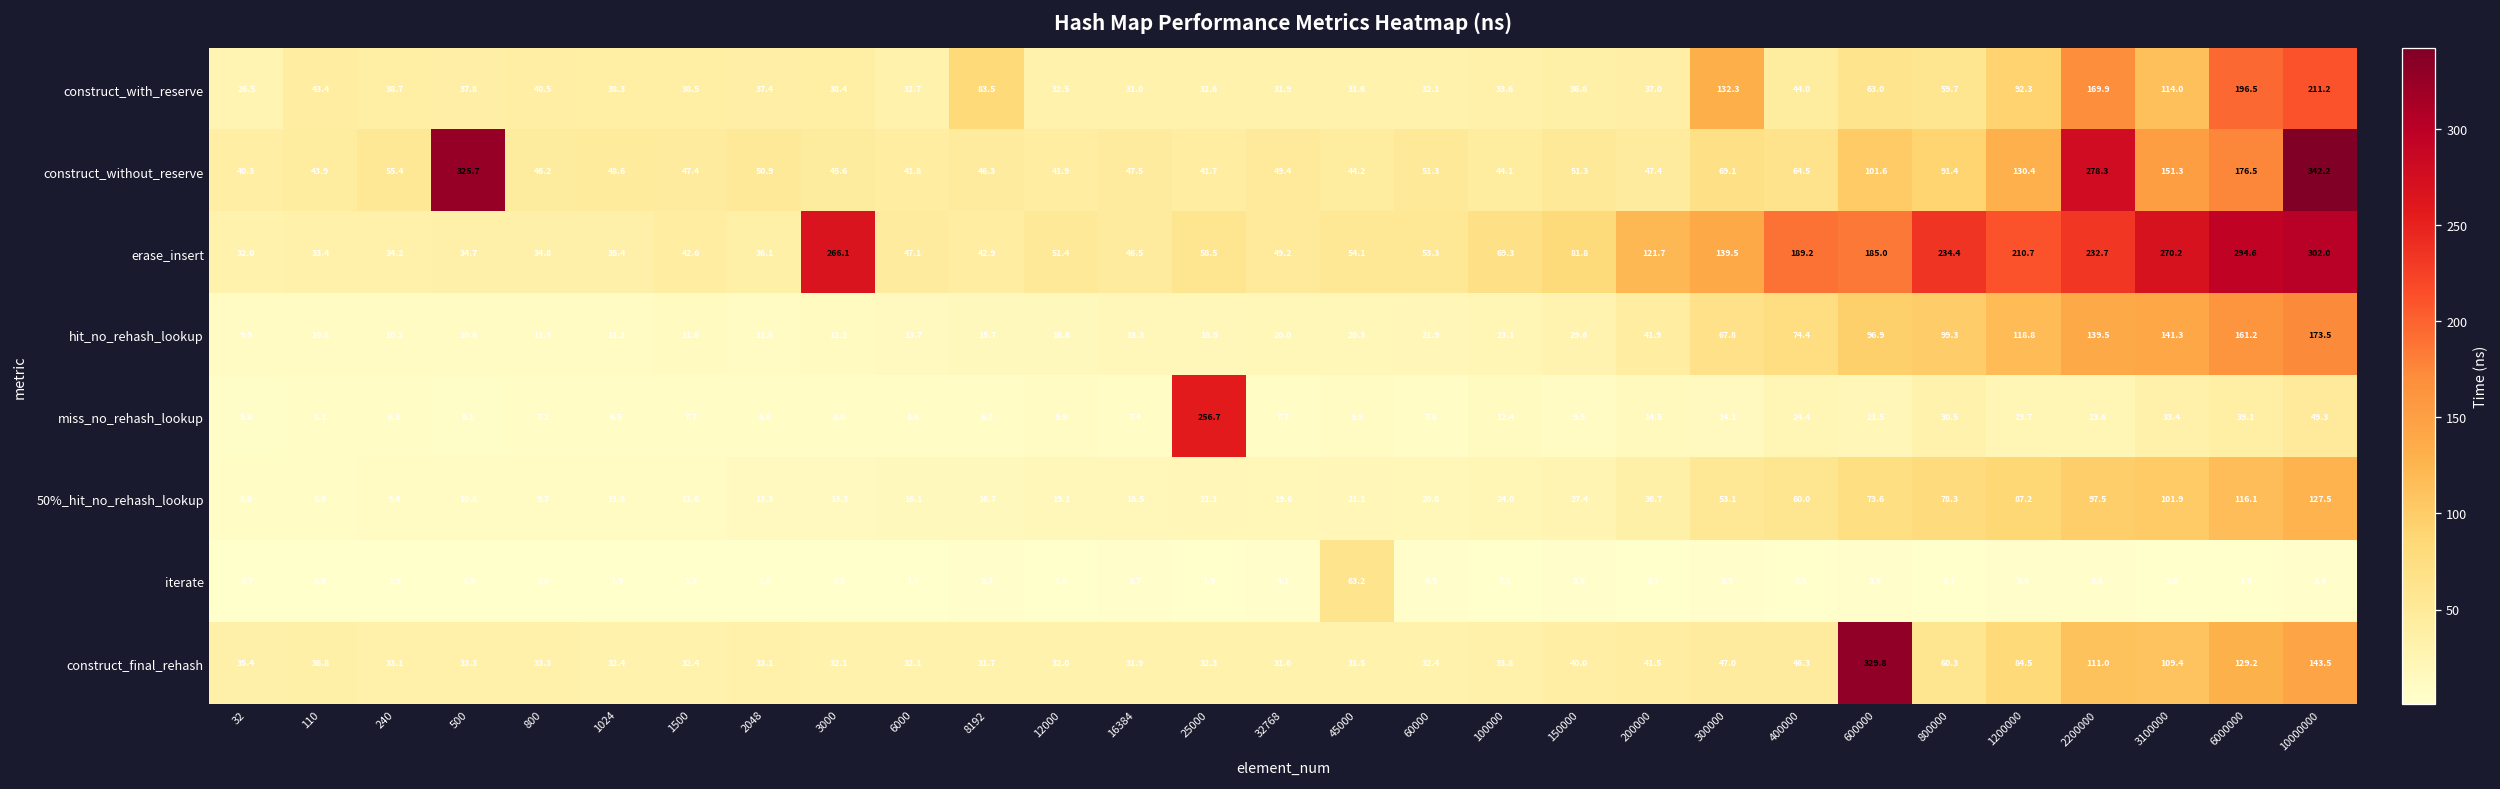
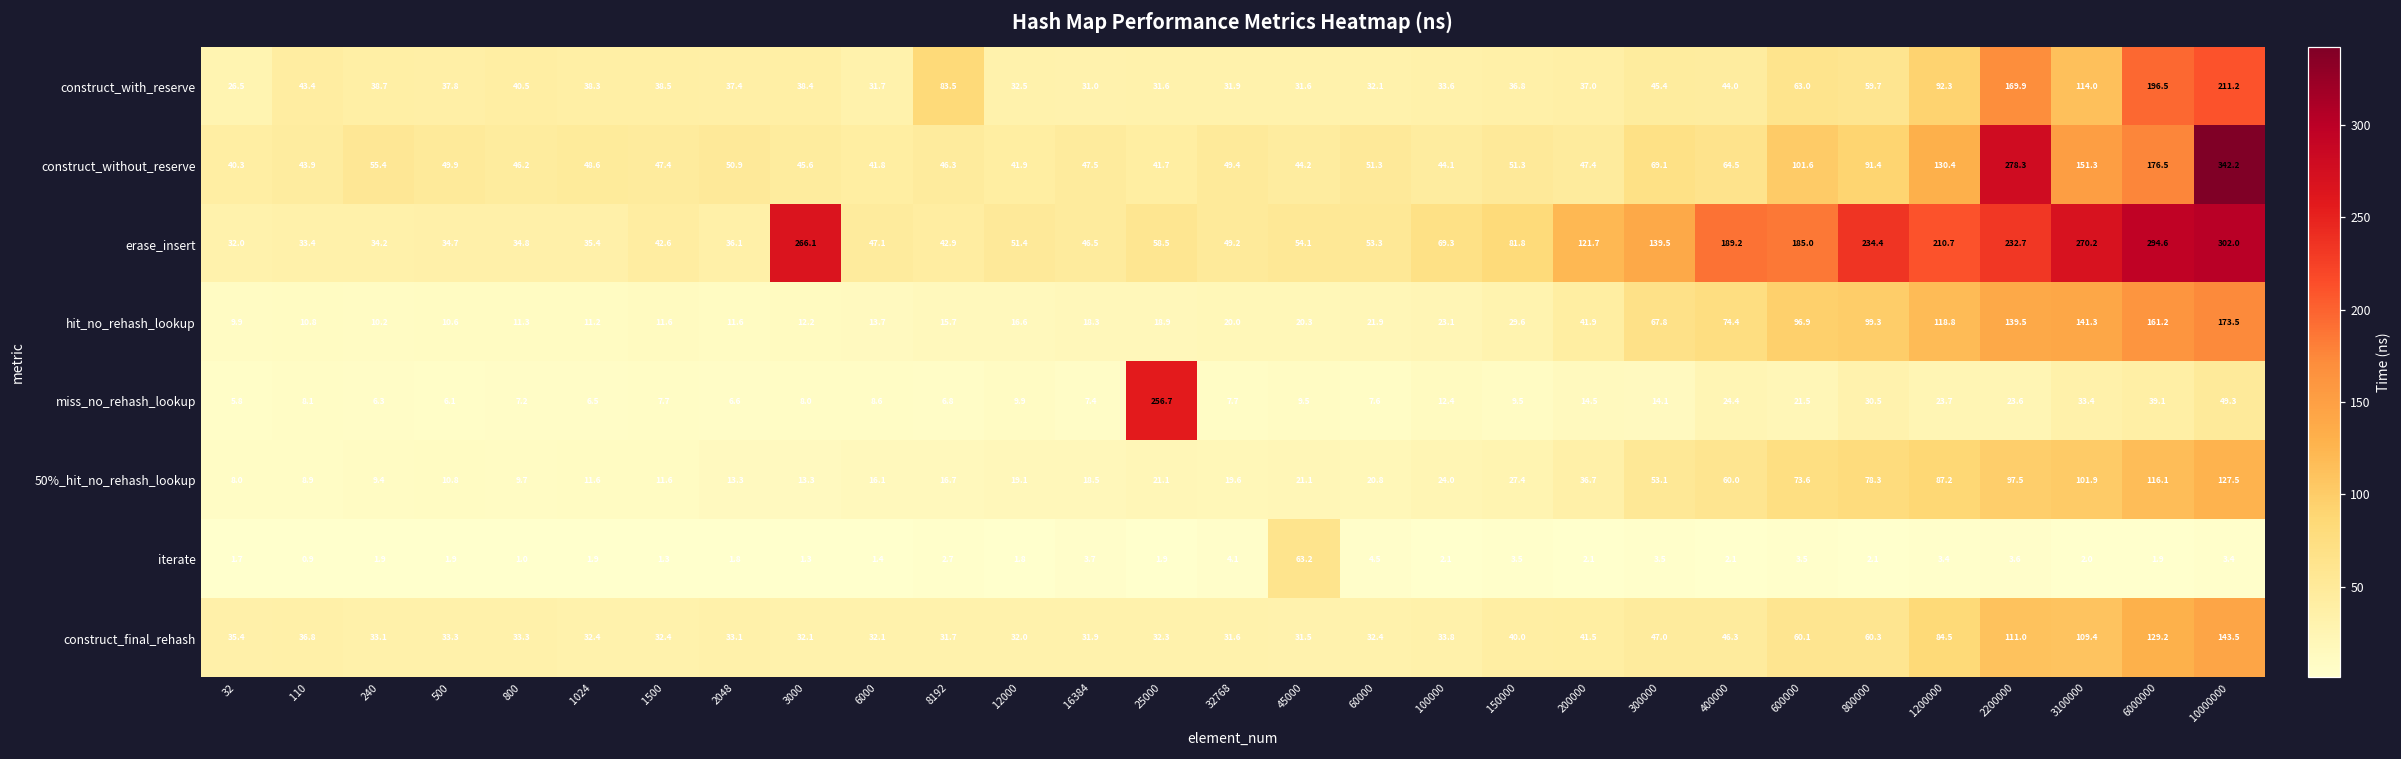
construct_with_reserve, 300000: 132.3 -> 45.4
construct_without_reserve, 500: 325.7 -> 49.9
construct_final_rehash, 600000: 329.8 -> 60.1
